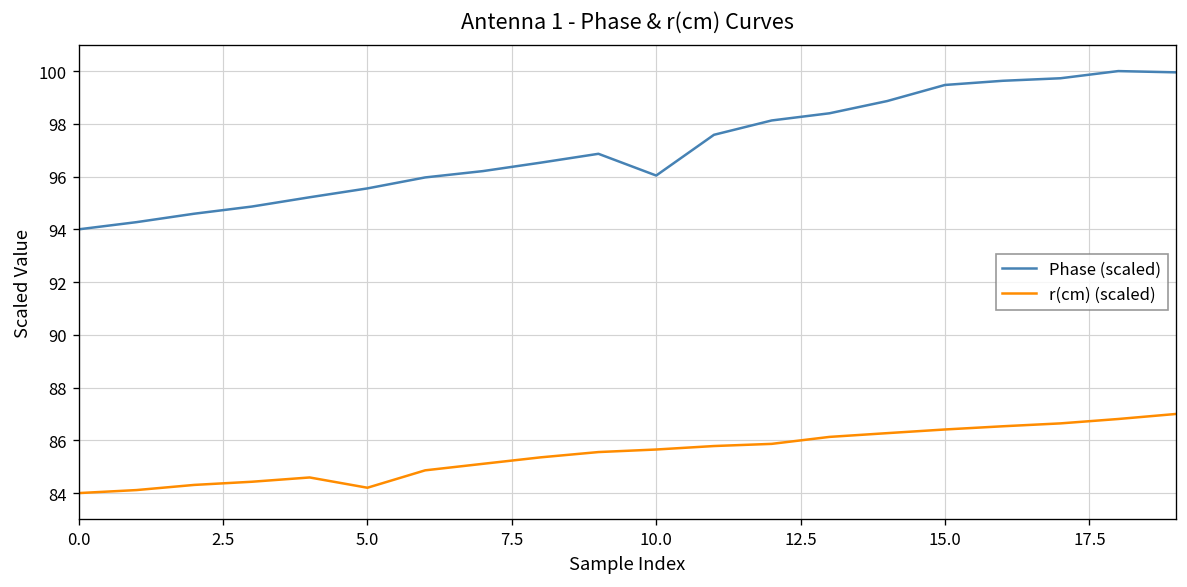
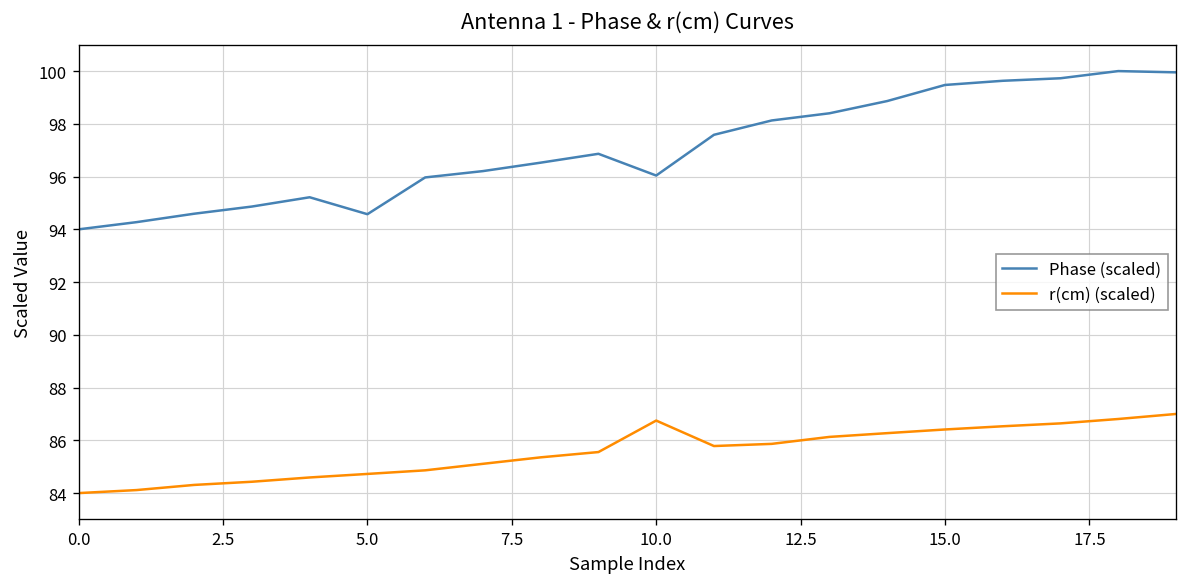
Phase (scaled), 5.0: 95.6 -> 94.6
r(cm) (scaled), 5.0: 84.2 -> 84.7
r(cm) (scaled), 10.0: 85.7 -> 86.7
